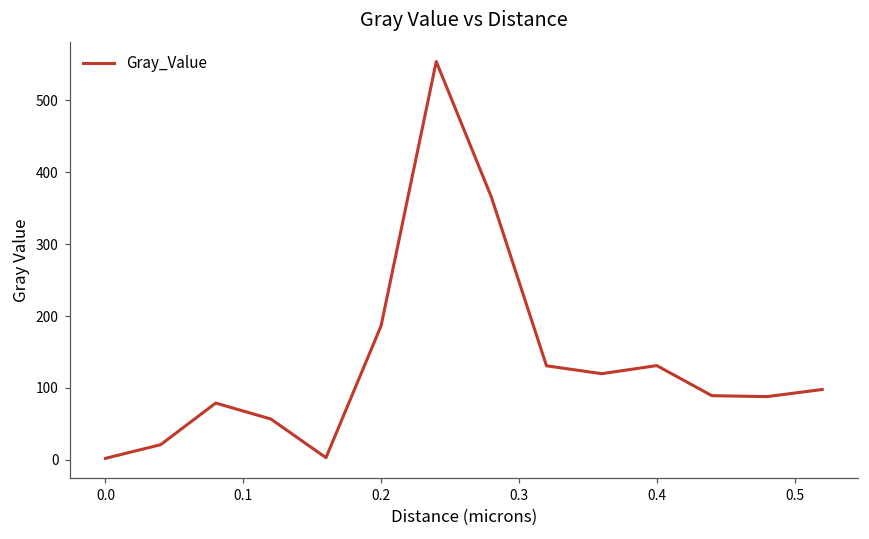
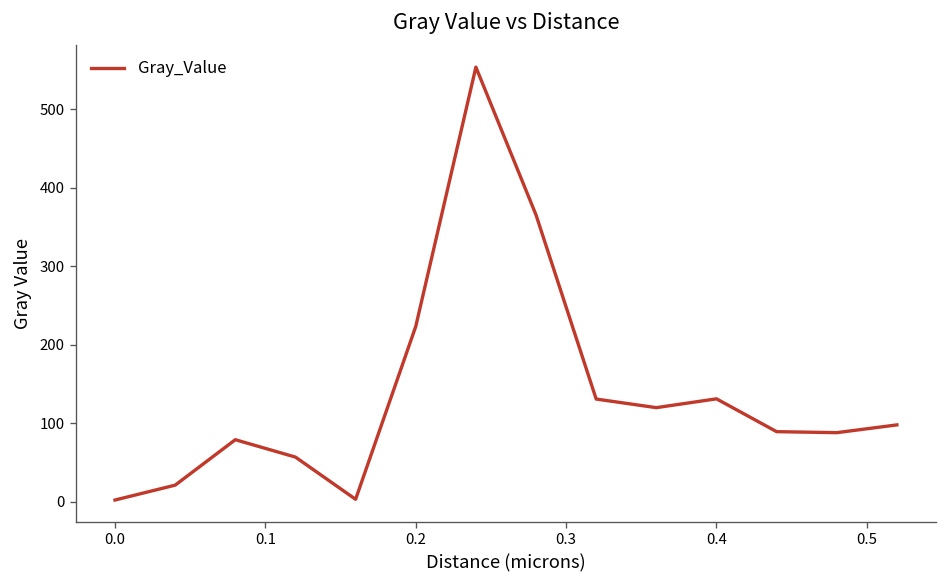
0.2: 190 -> 220
